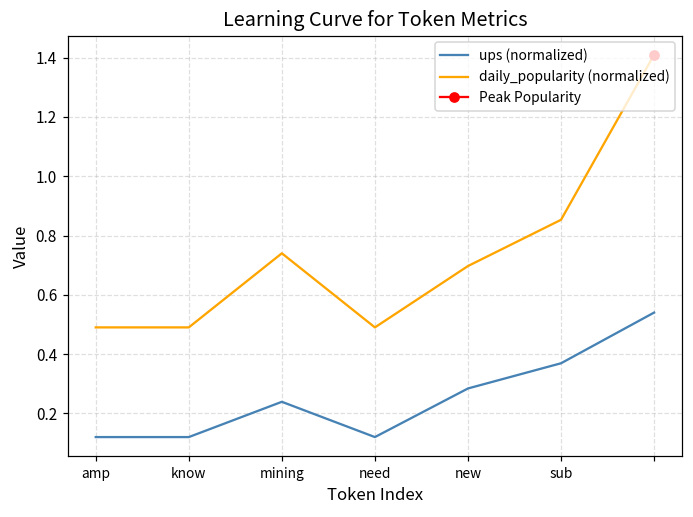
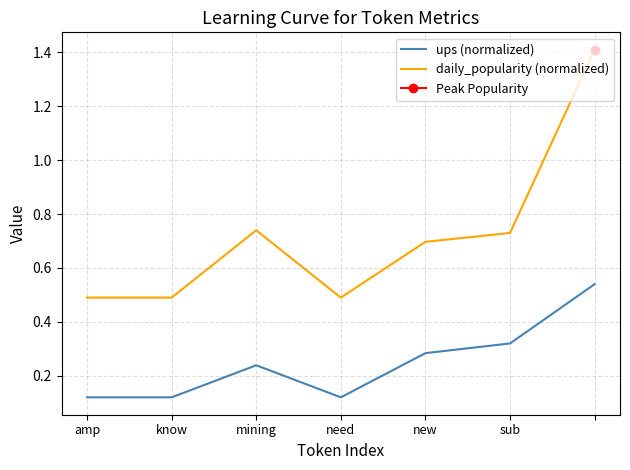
ups (normalized), sub: 0.37 -> 0.32
daily_popularity (normalized), sub: 0.85 -> 0.73
